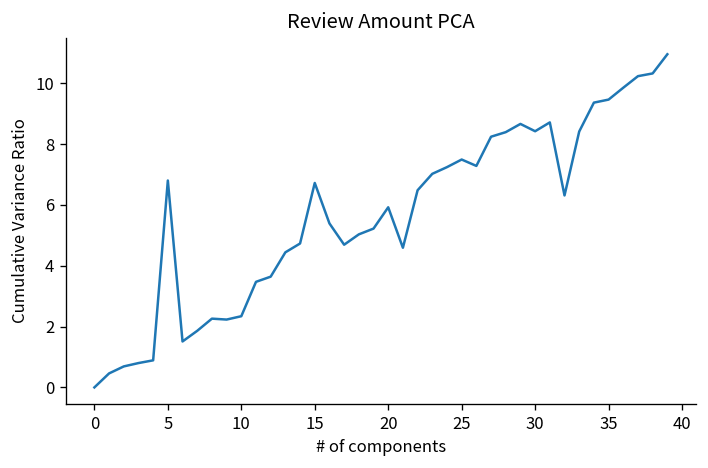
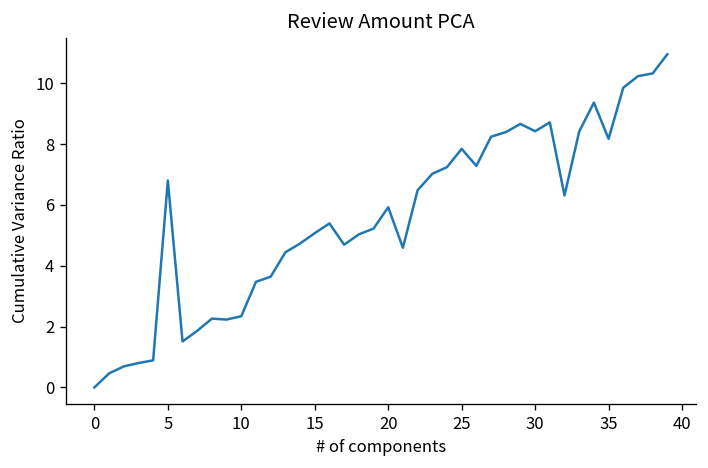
15: 6.7 -> 5.1
25: 7.5 -> 7.8
35: 9.5 -> 8.2
